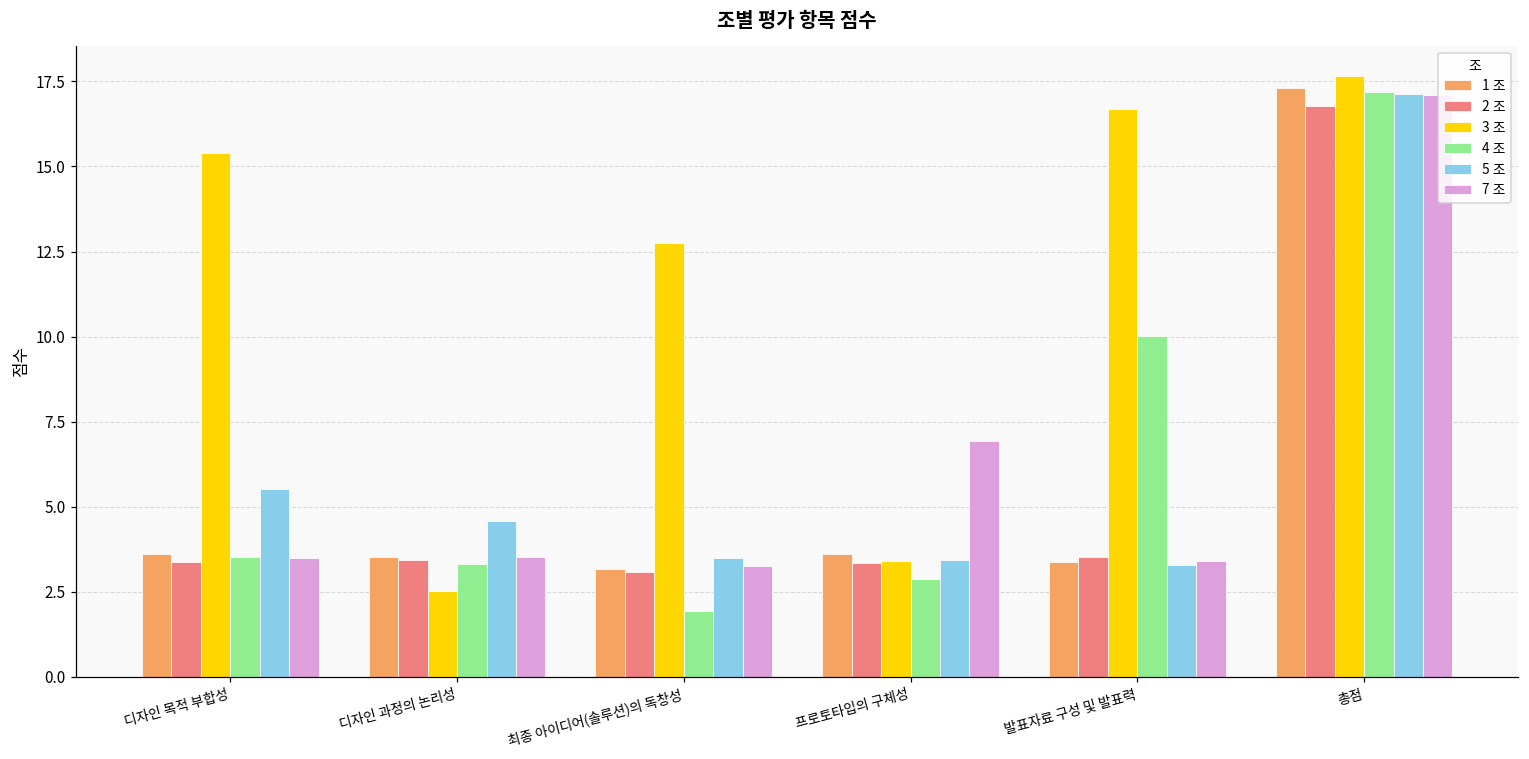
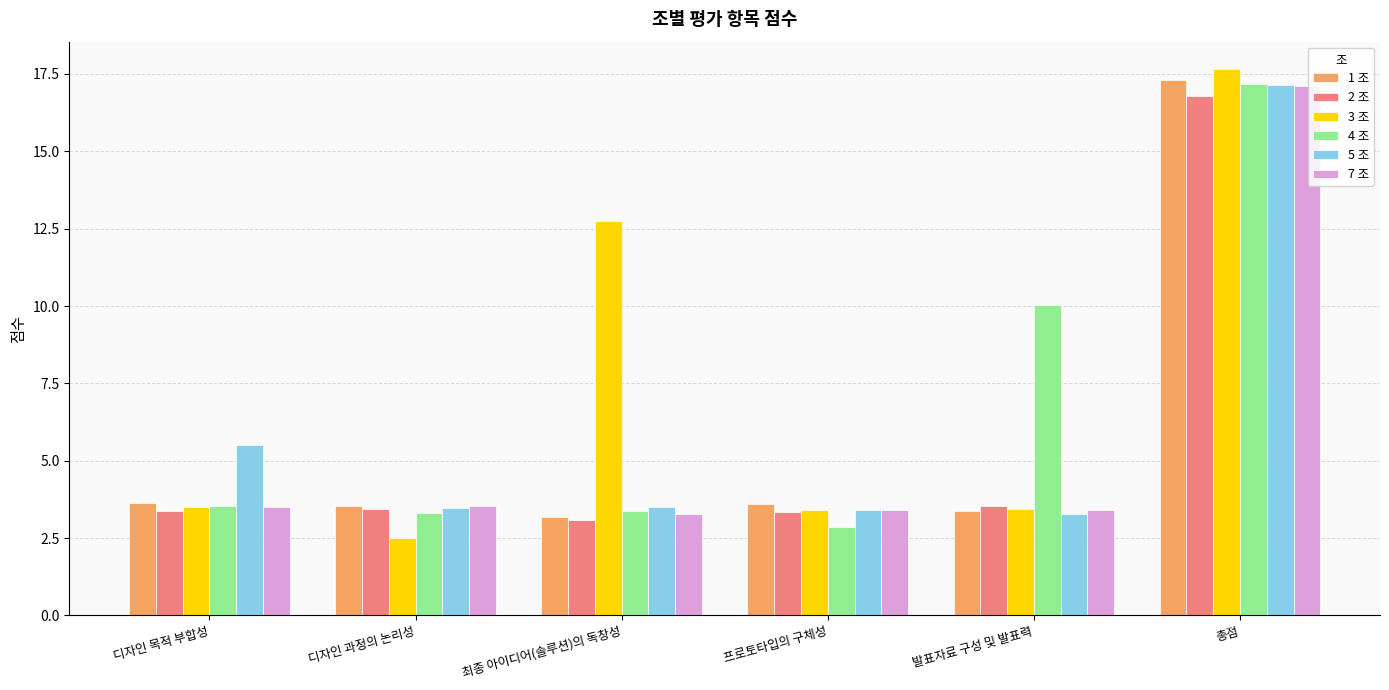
3 조, 디자인 목적 부합성: 15.4 -> 3.5
5 조, 디자인 과정의 논리성: 4.6 -> 3.5
4 조, 최종 아이디어(솔루션)의 독창성: 1.9 -> 3.4
7 조, 프로토타입의 구체성: 6.9 -> 3.4
3 조, 발표자료 구성 및 발표력: 16.7 -> 3.4
